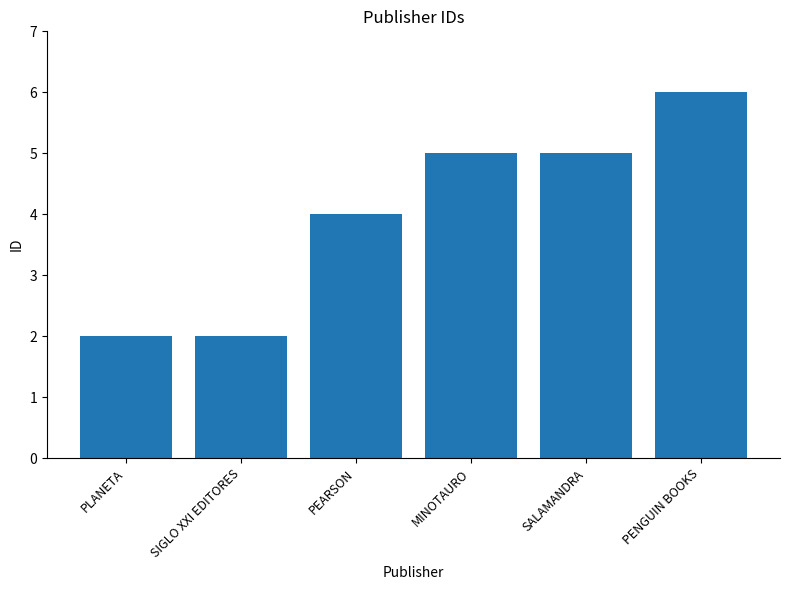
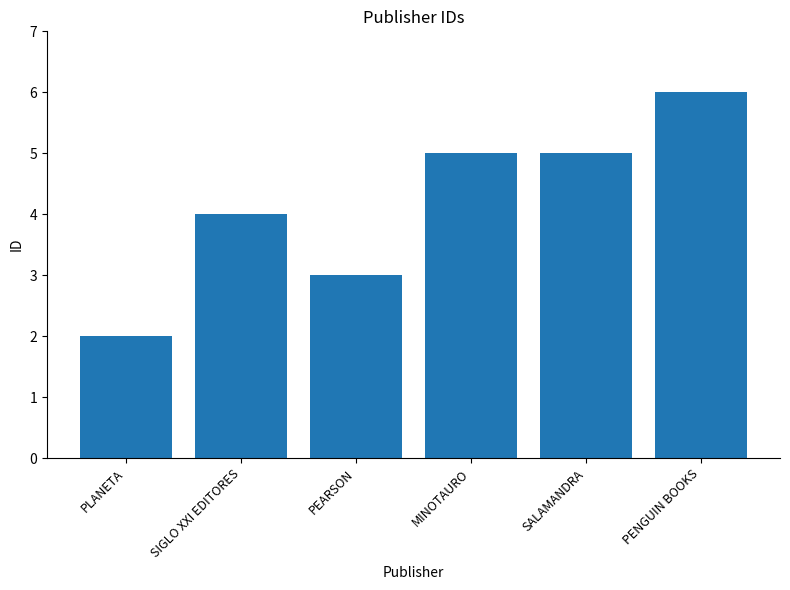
SIGLO XXI EDITORES: 2 -> 4
PEARSON: 4 -> 3
